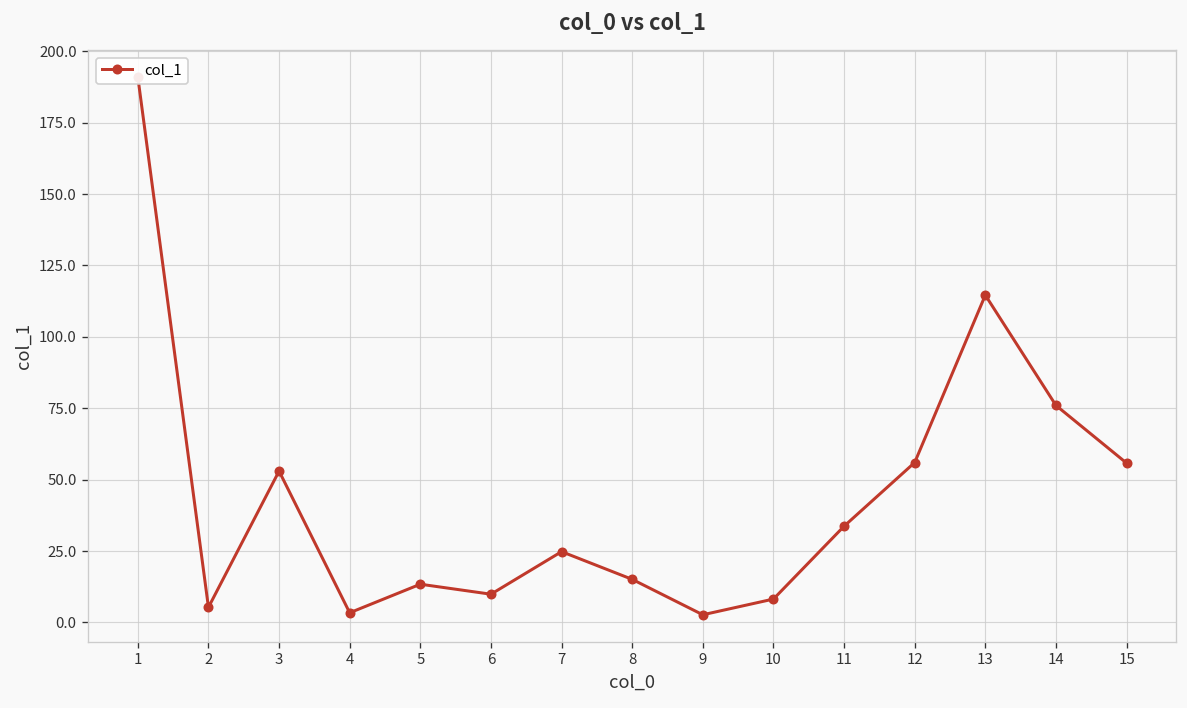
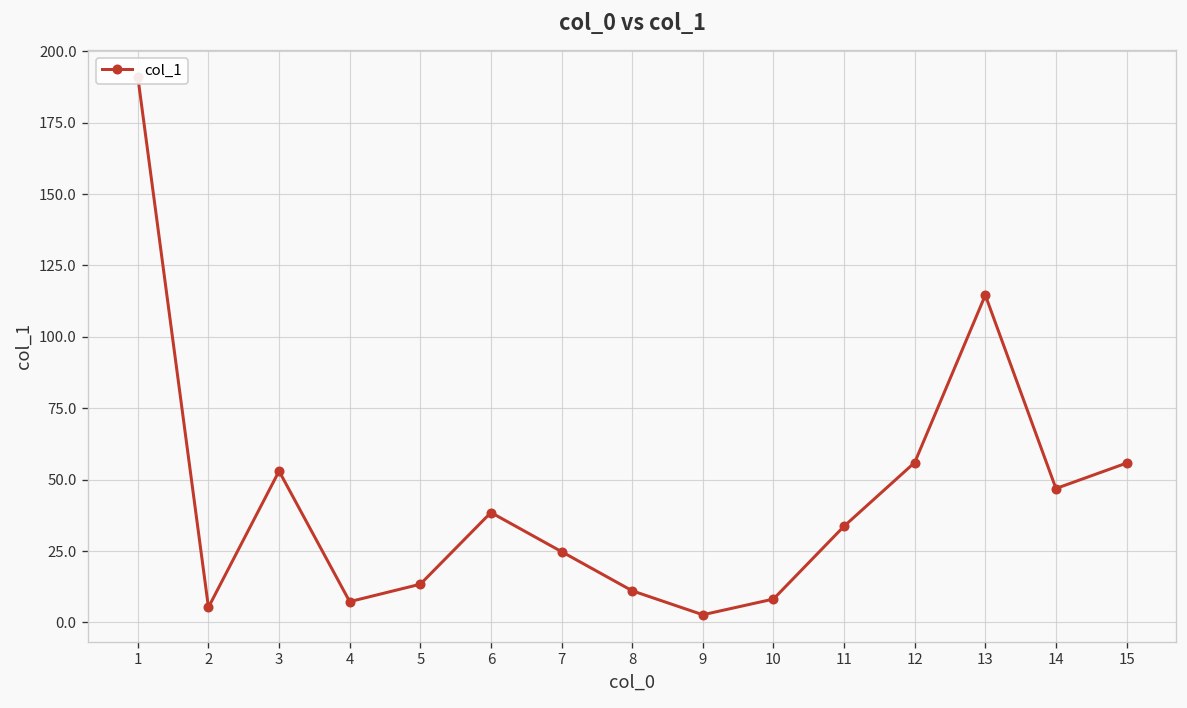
4: 3 -> 7
6: 10 -> 39
8: 15 -> 11
14: 76 -> 47
